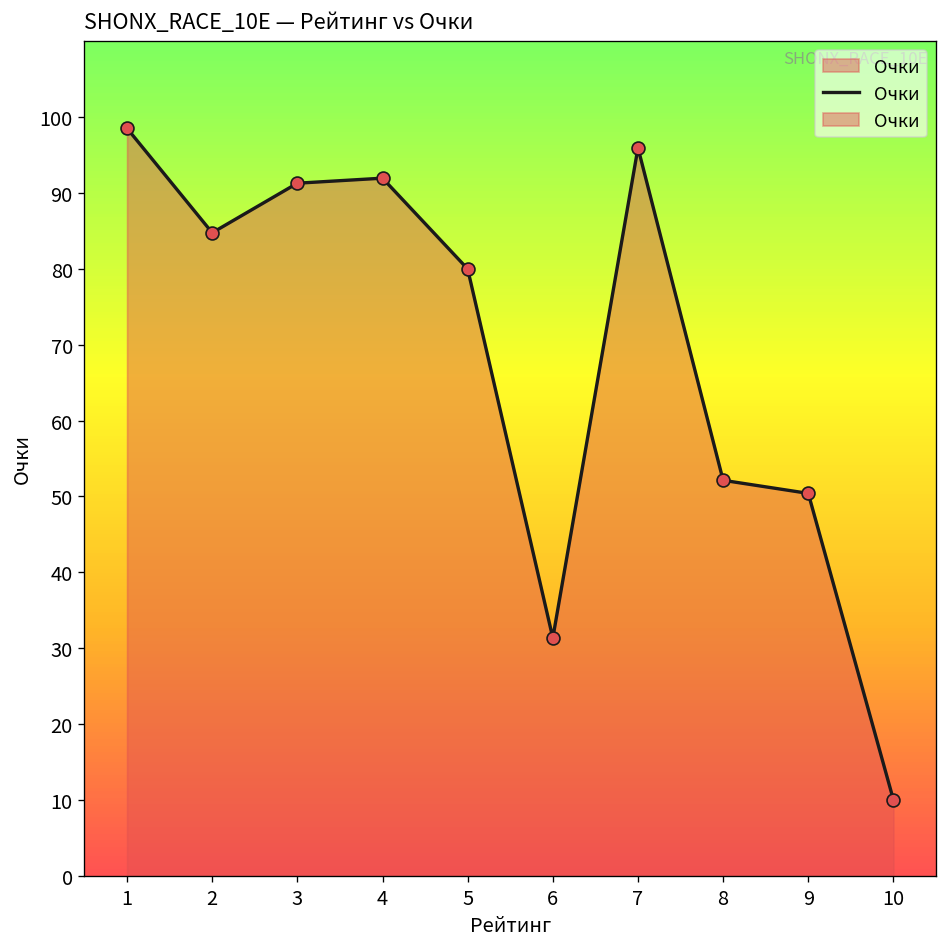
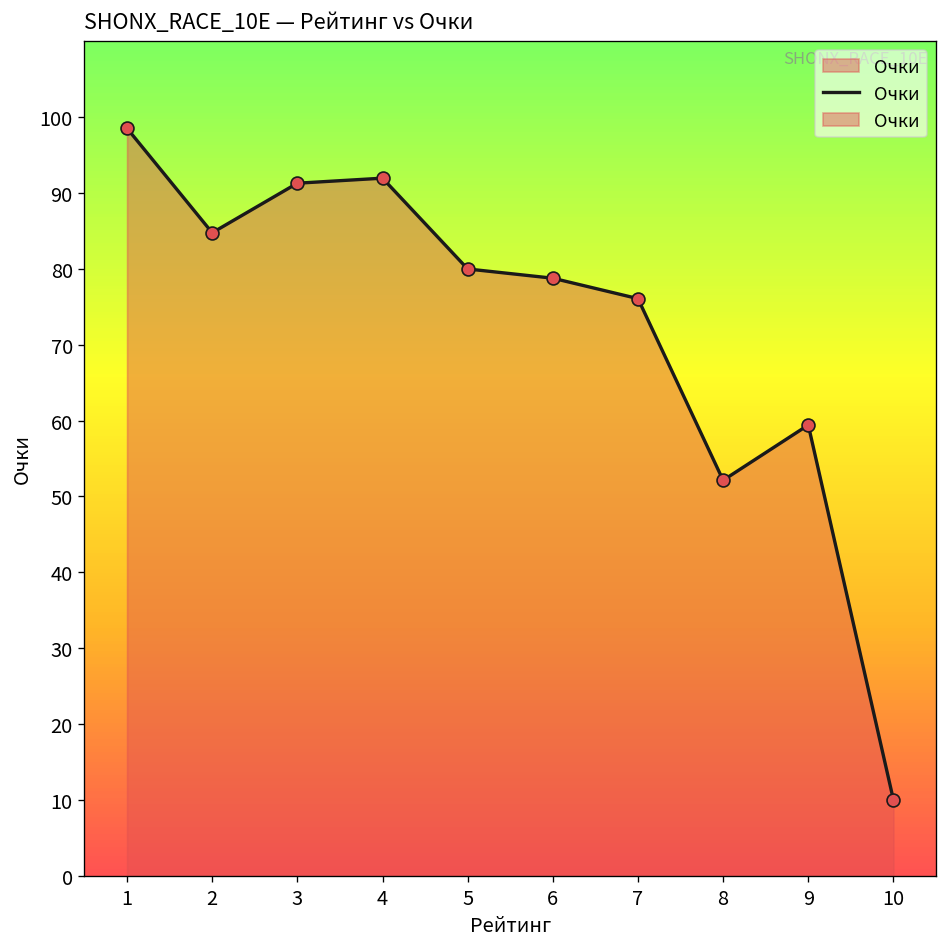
6: 31 -> 79
7: 96 -> 76
9: 50 -> 59
